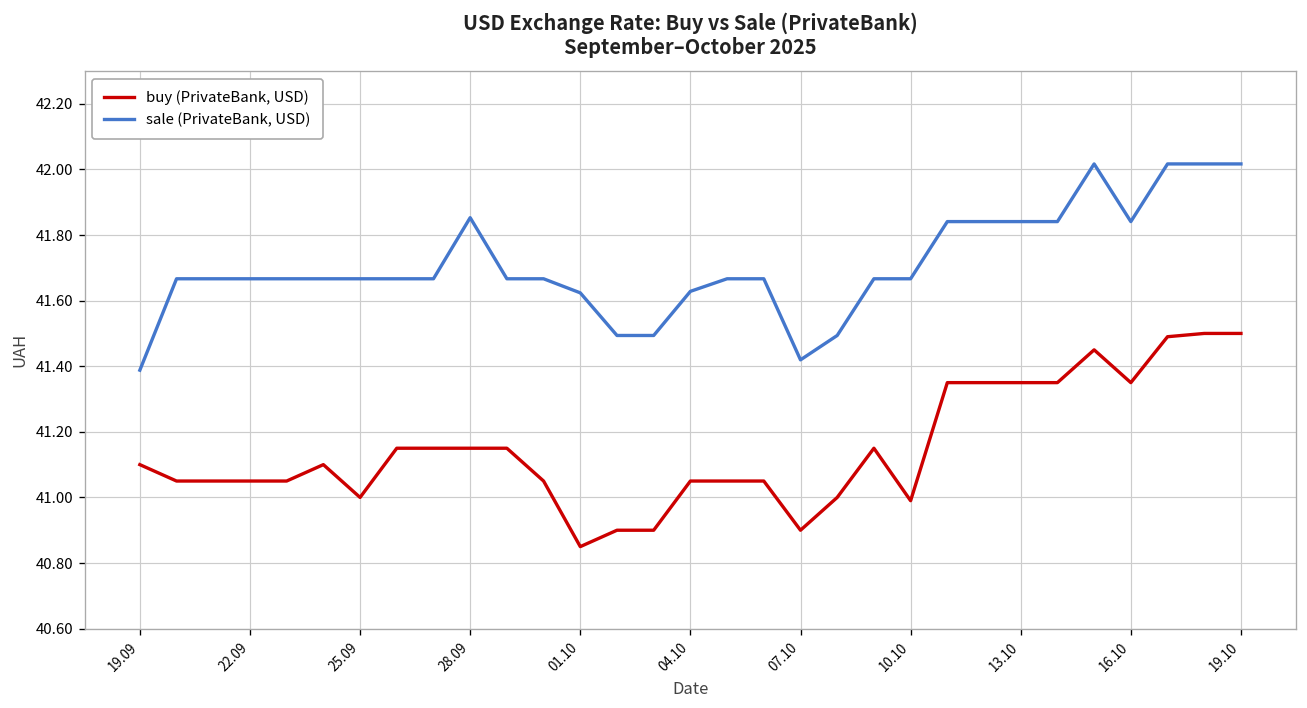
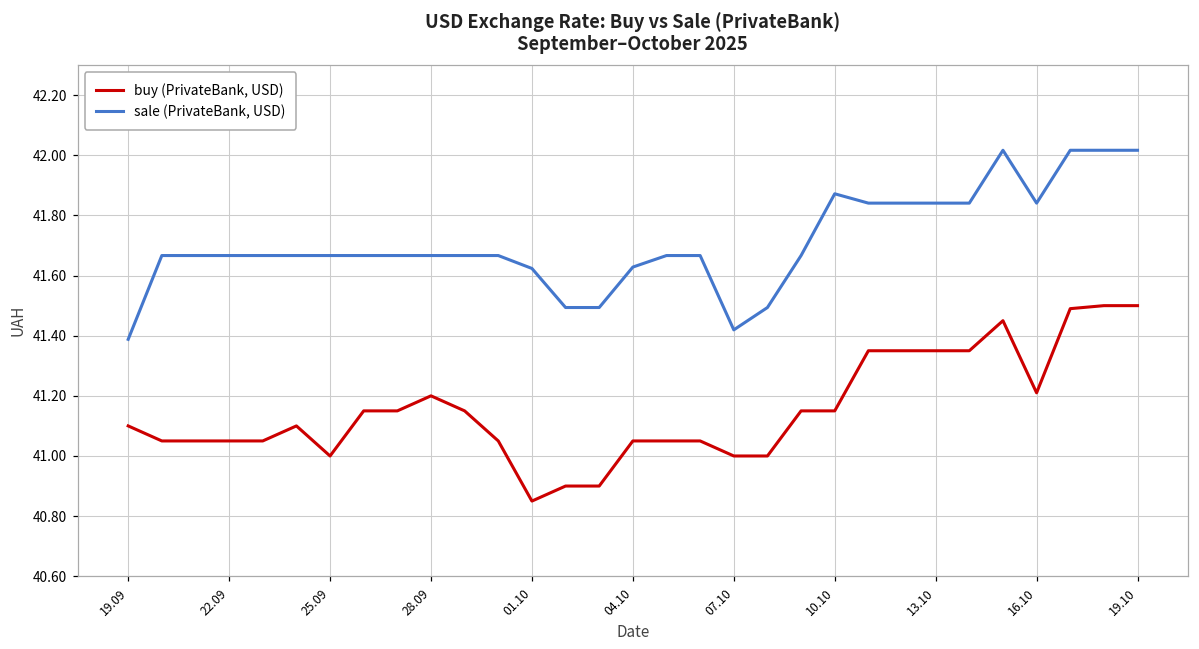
buy (PrivateBank, USD), 28.09: 41.15 -> 41.20
sale (PrivateBank, USD), 28.09: 41.85 -> 41.67
buy (PrivateBank, USD), 07.10: 40.9 -> 41.0
buy (PrivateBank, USD), 10.10: 40.99 -> 41.15
sale (PrivateBank, USD), 10.10: 41.67 -> 41.87
buy (PrivateBank, USD), 16.10: 41.35 -> 41.21
